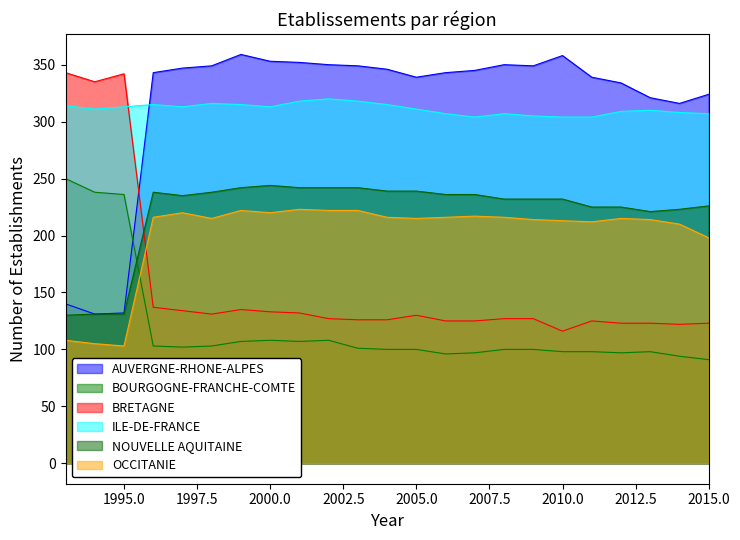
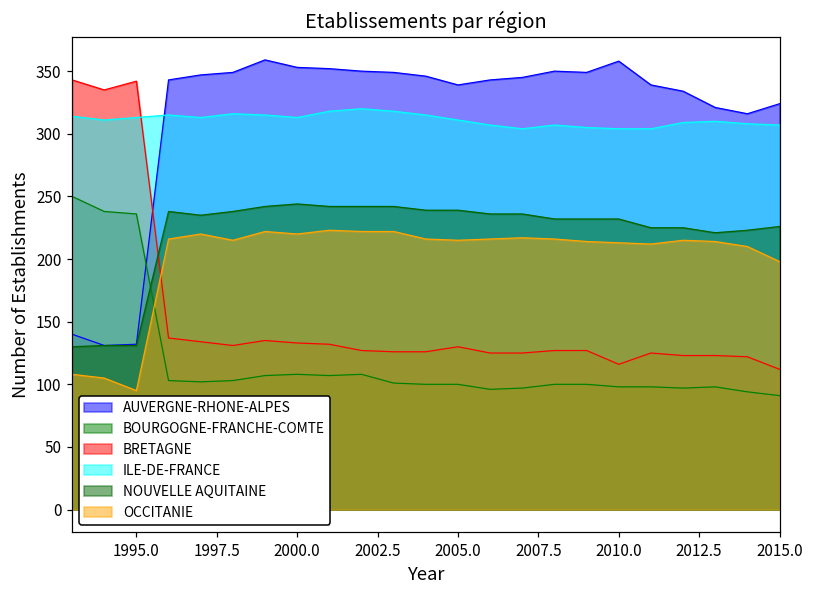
OCCITANIE, 1995.0: 103 -> 95
BRETAGNE, 2015.0: 123 -> 112
